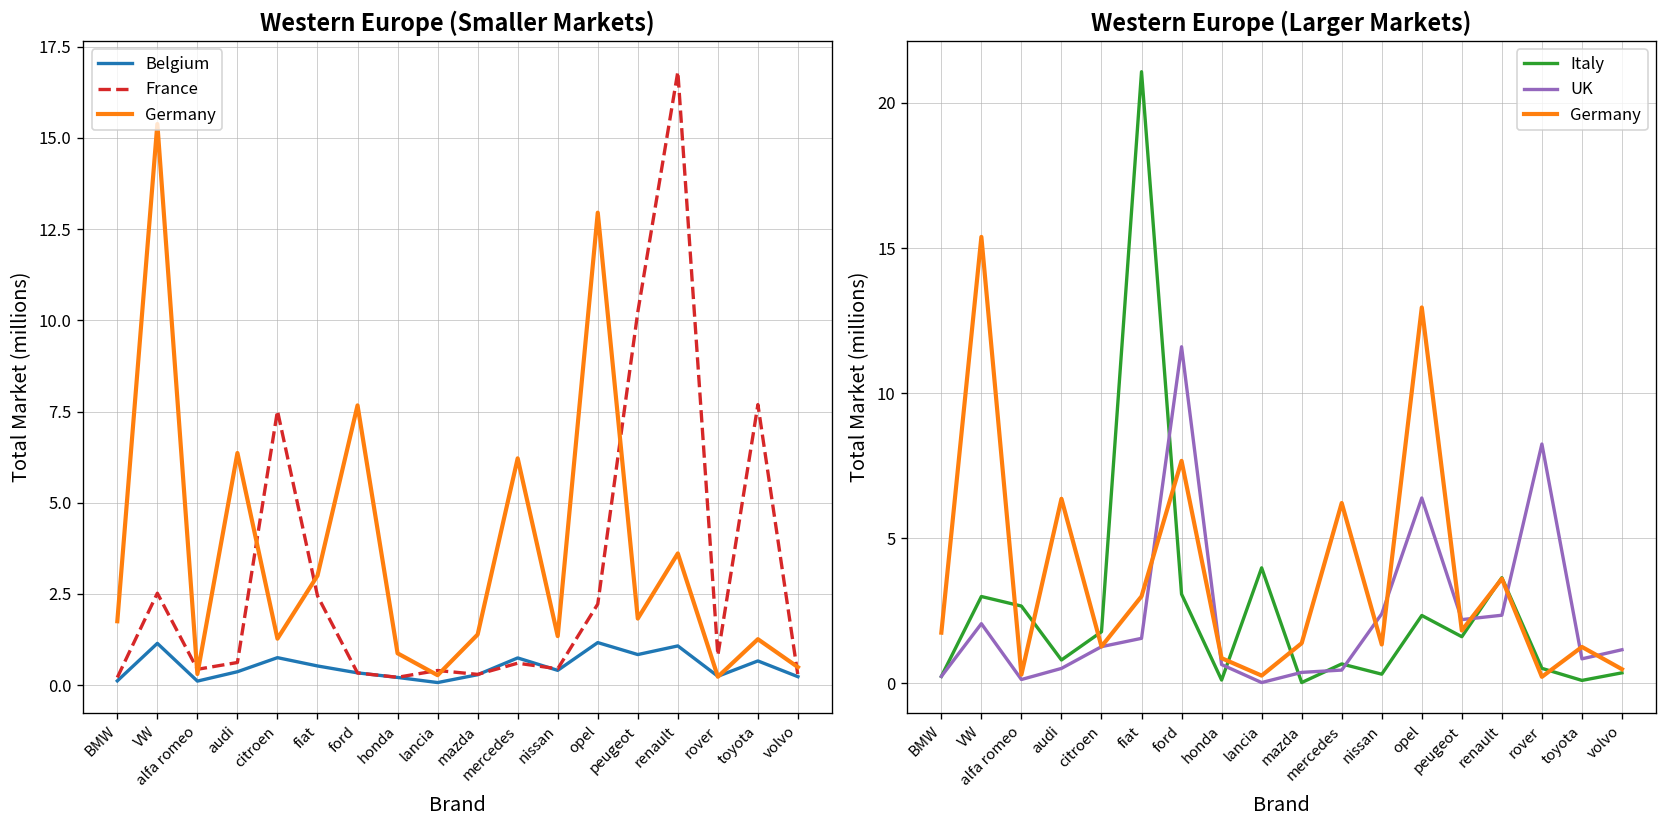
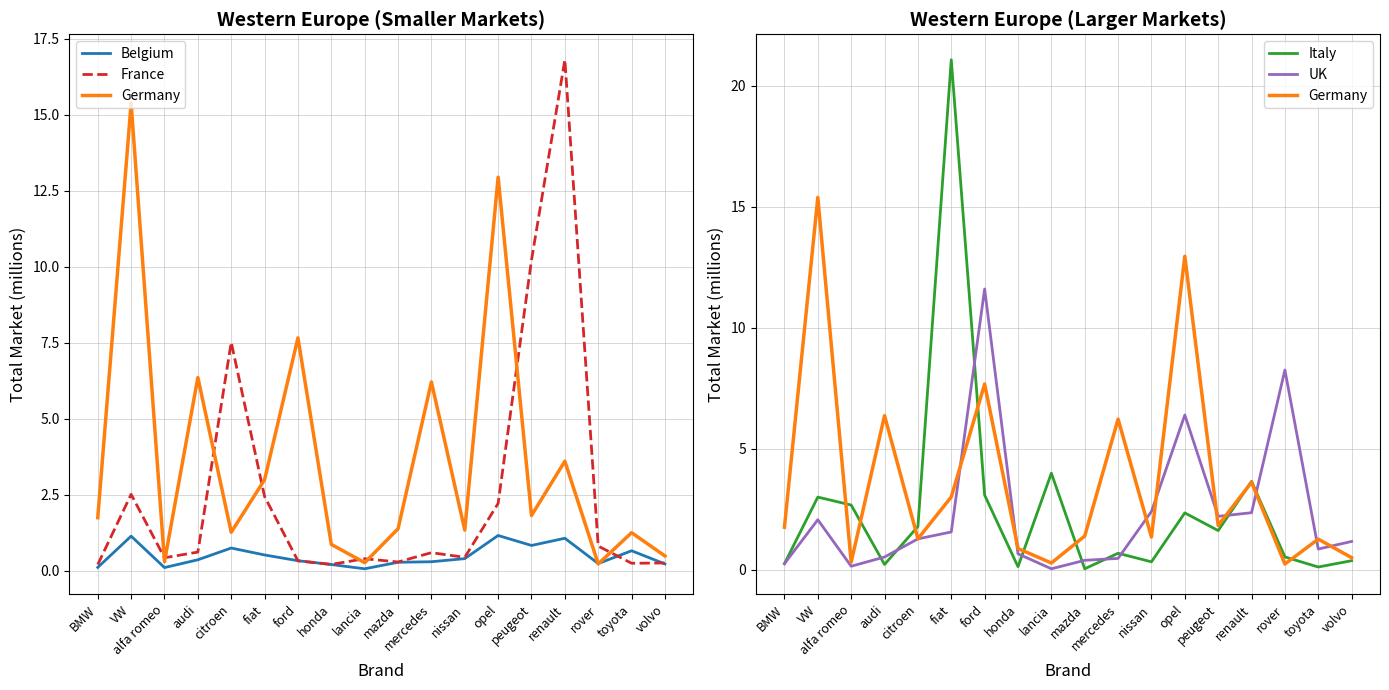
Western Europe (Smaller Markets), Belgium, mercedes: 0.7 -> 0.3
Western Europe (Smaller Markets), France, toyota: 7.7 -> 0.3
Western Europe (Larger Markets), Italy, audi: 0.8 -> 0.2
